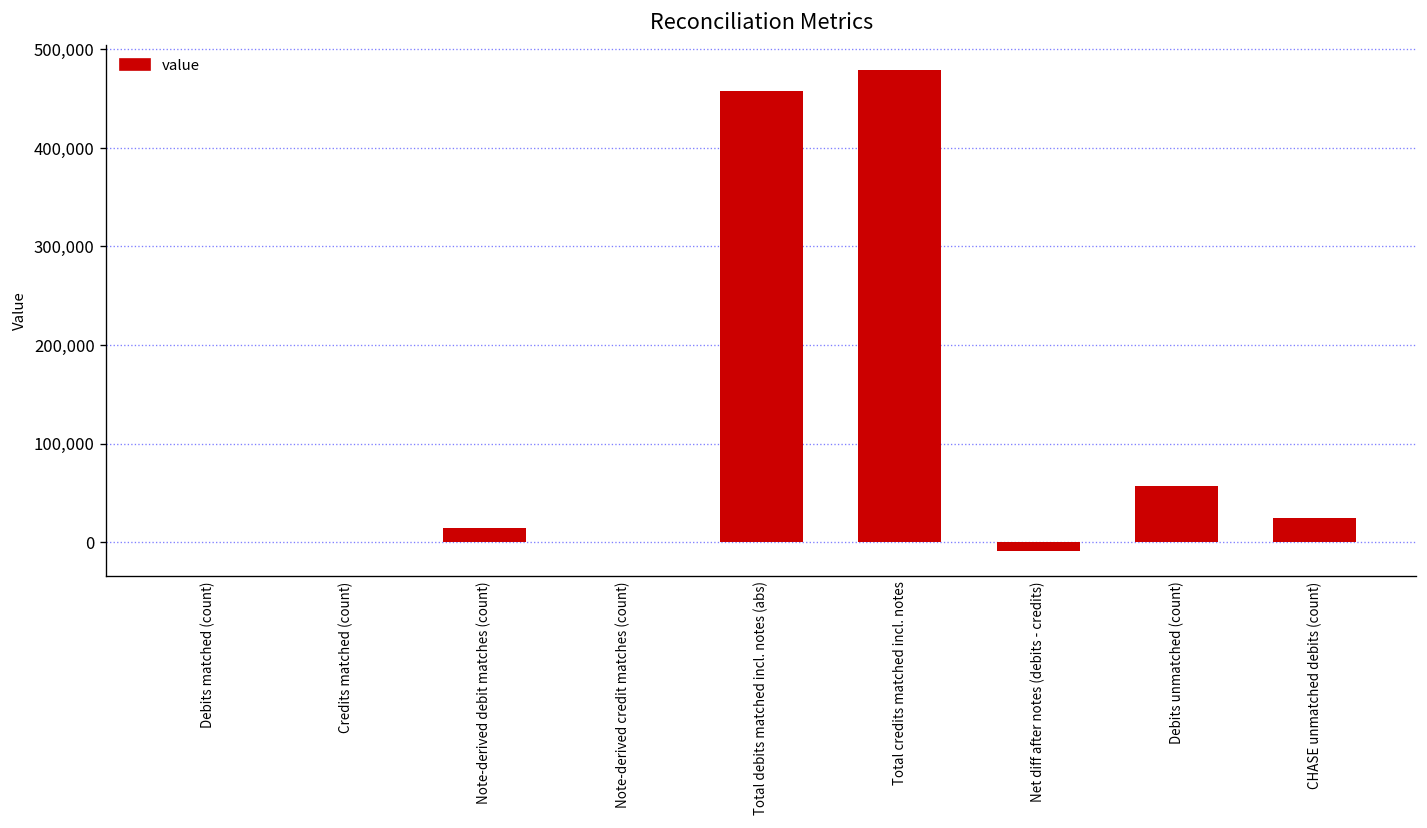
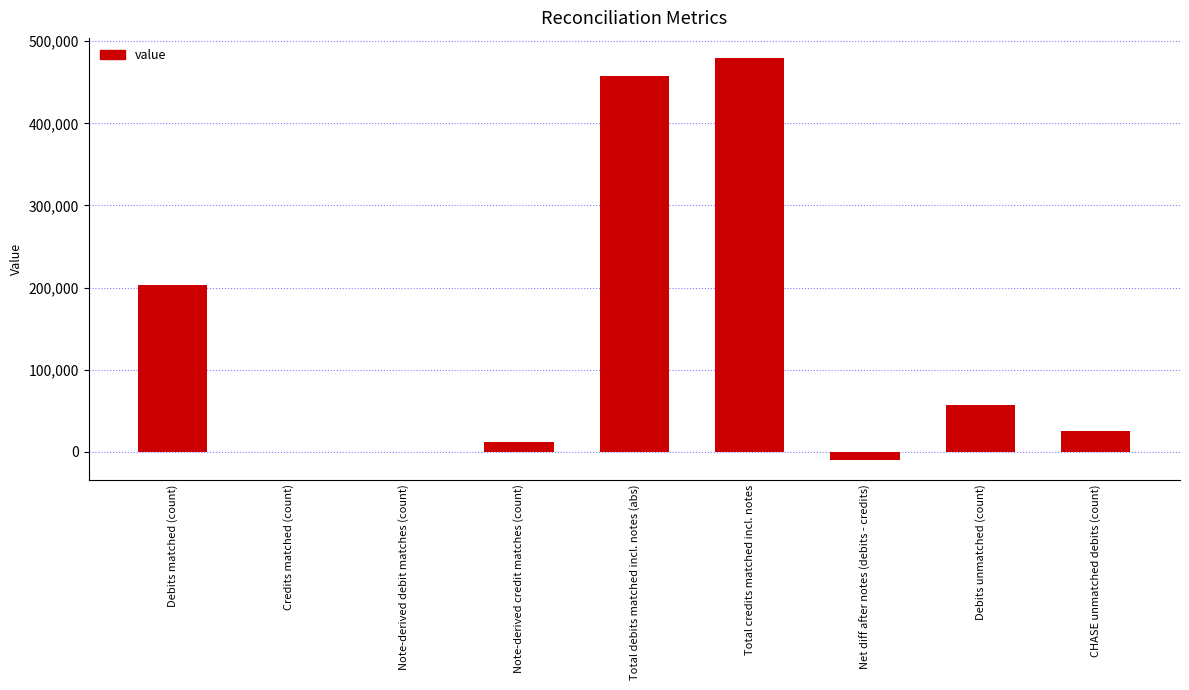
Debits matched (count): 0 -> 200,000
Note-derived debit matches (count): 10,000 -> 0
Note-derived credit matches (count): 0 -> 10,000
